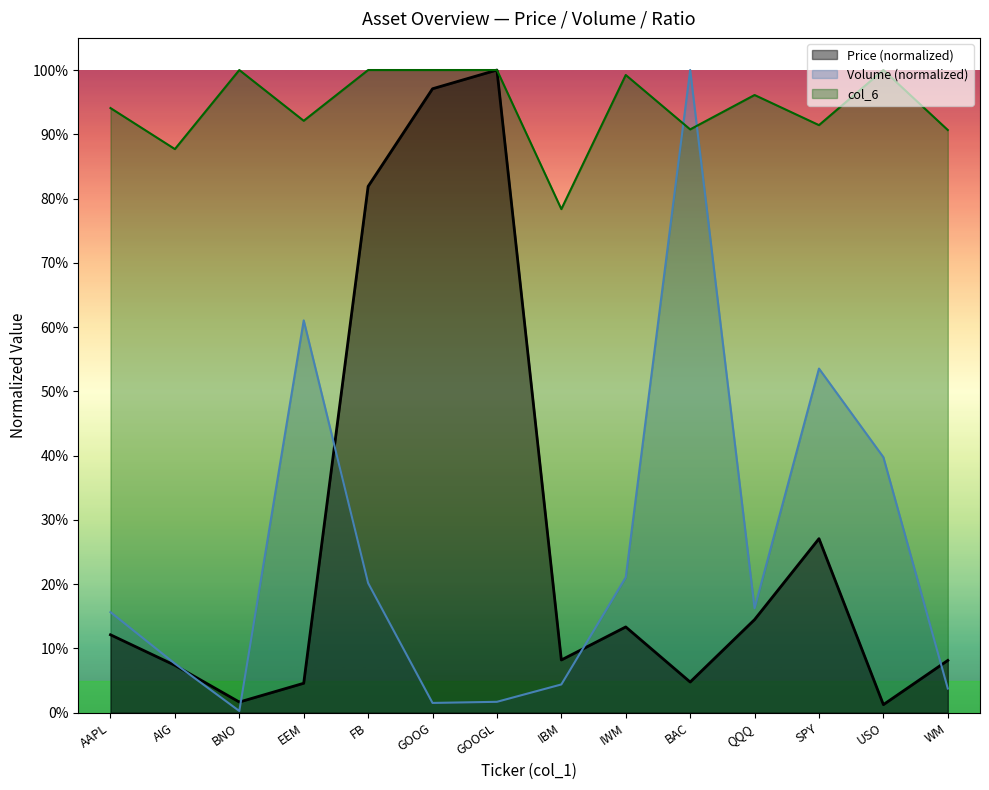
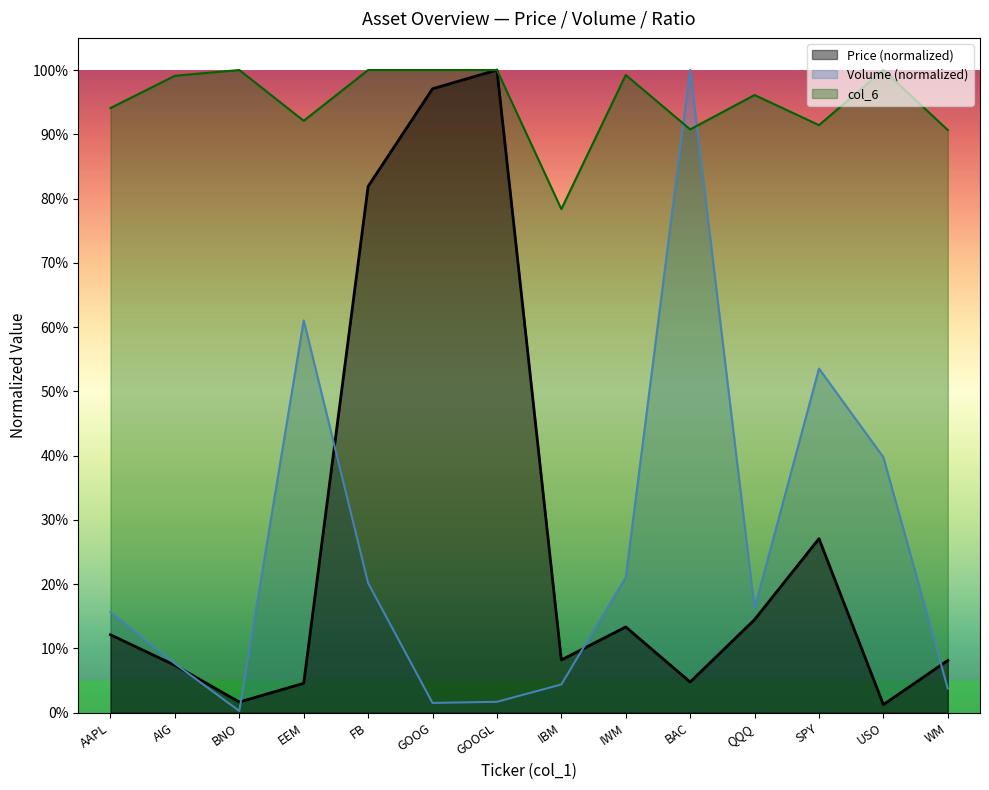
col_6, AIG: 88% -> 99%
